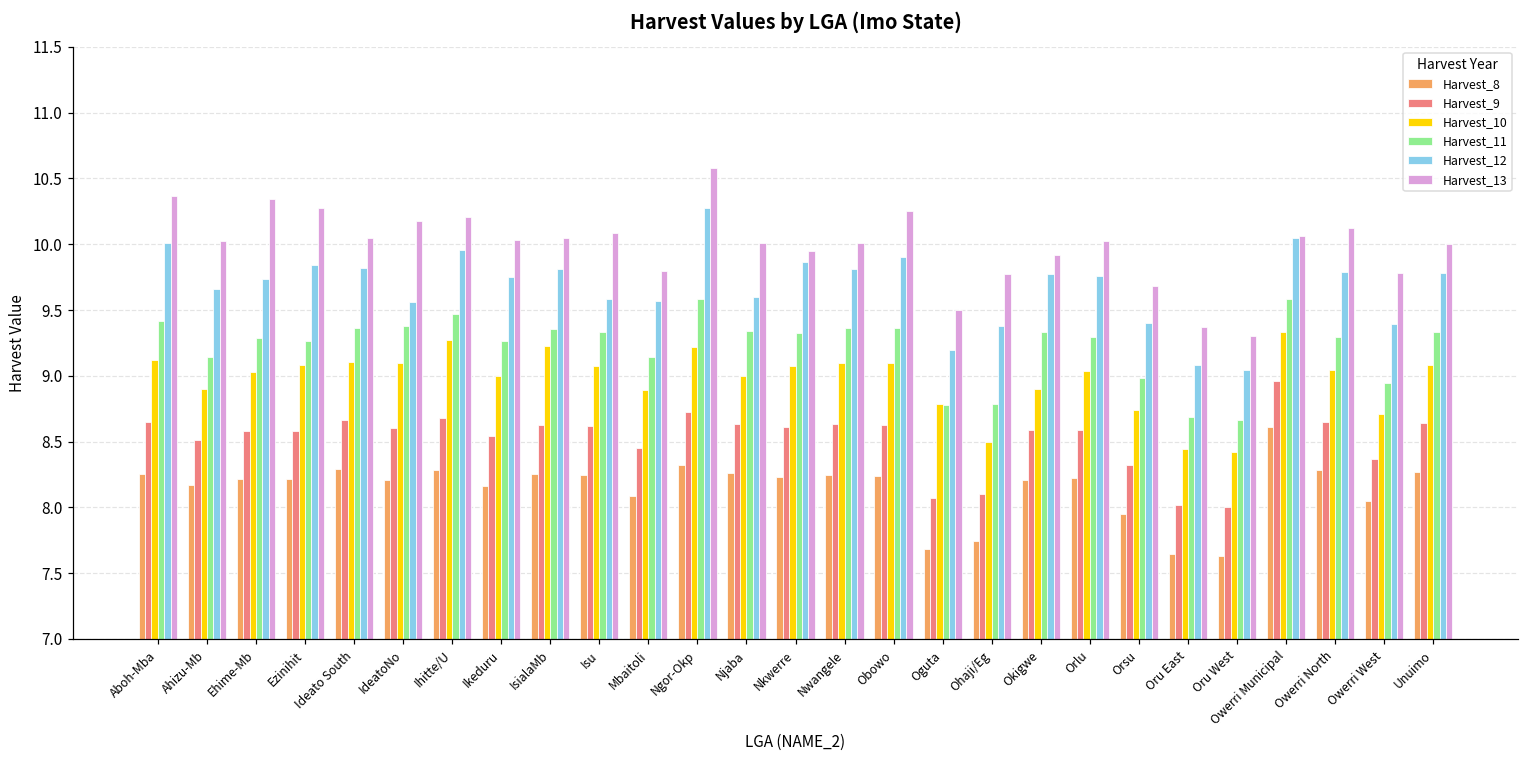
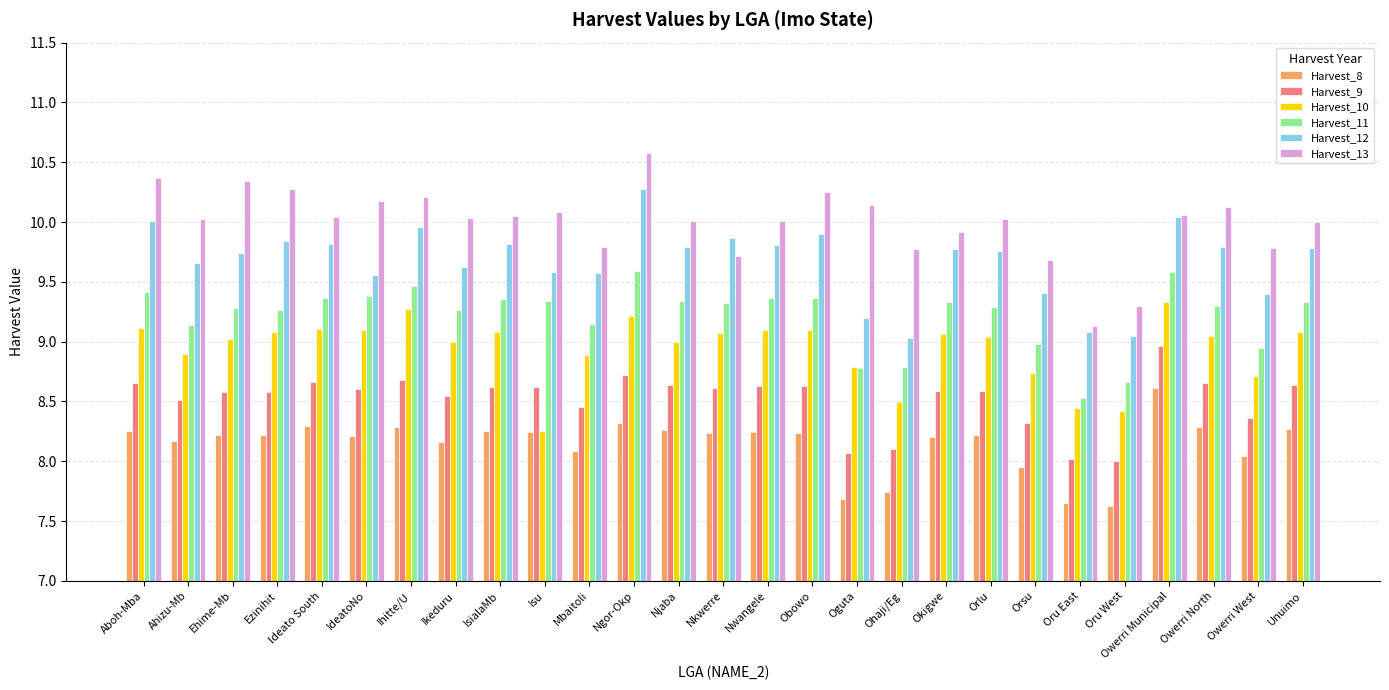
Harvest_12, Ikeduru: 9.75 -> 9.62
Harvest_10, IsialaMb: 9.23 -> 9.08
Harvest_10, Isu: 9.07 -> 8.26
Harvest_12, Njaba: 9.60 -> 9.79
Harvest_13, Nkwerre: 9.95 -> 9.72
Harvest_13, Oguta: 9.50 -> 10.14
Harvest_12, Ohaji/Eg: 9.38 -> 9.03
Harvest_10, Okigwe: 8.90 -> 9.07
Harvest_11, Oru East: 8.69 -> 8.52
Harvest_13, Oru East: 9.37 -> 9.13
